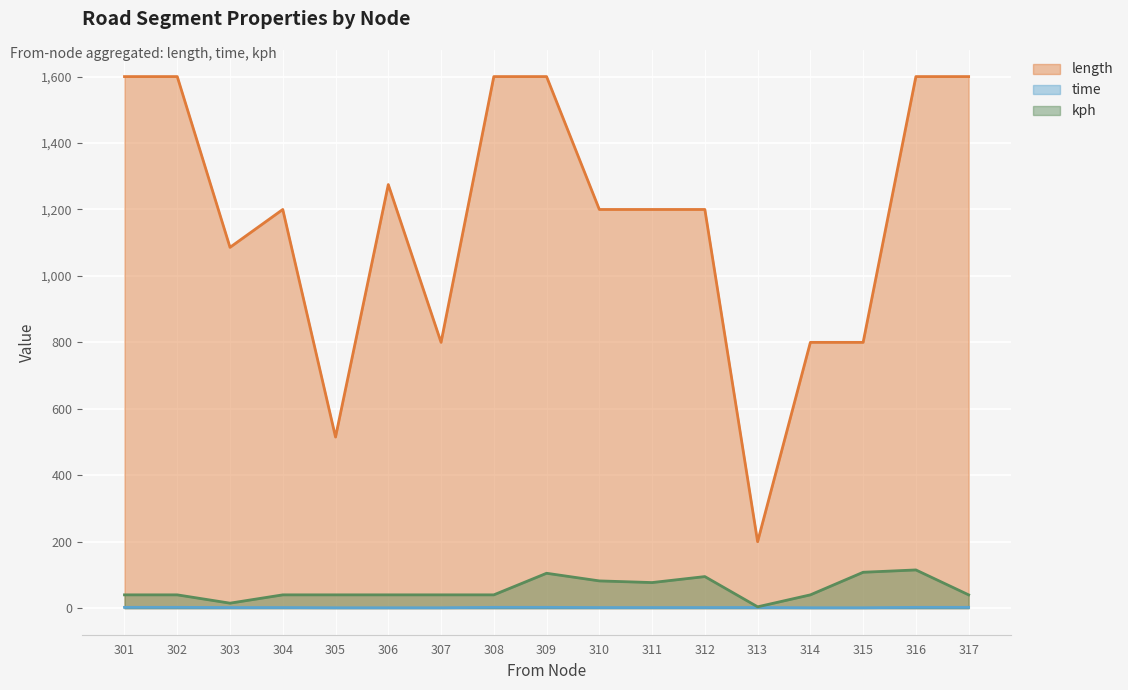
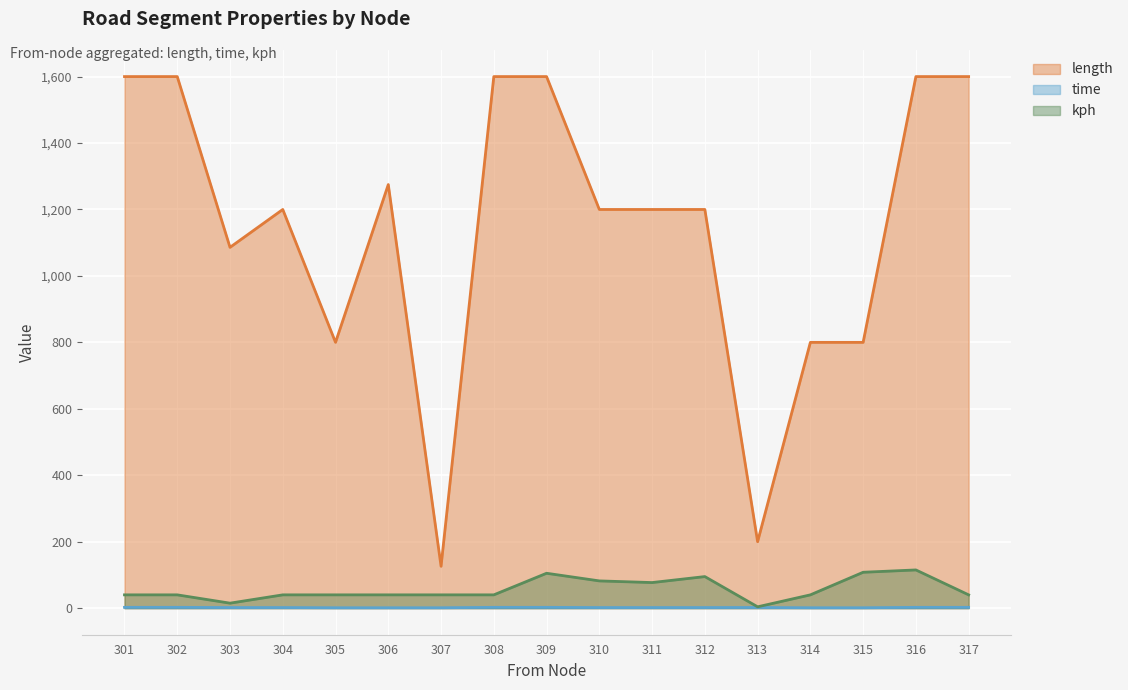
length, 305: 520 -> 800
length, 307: 800 -> 130
